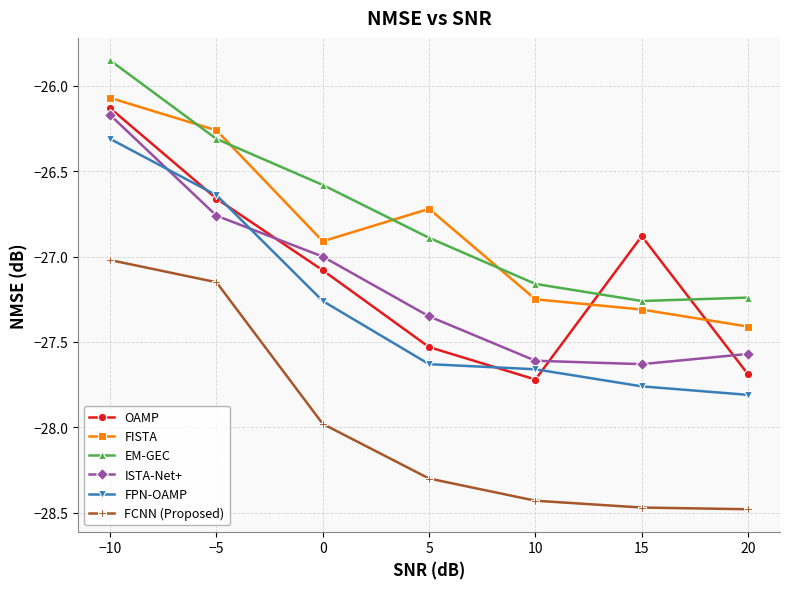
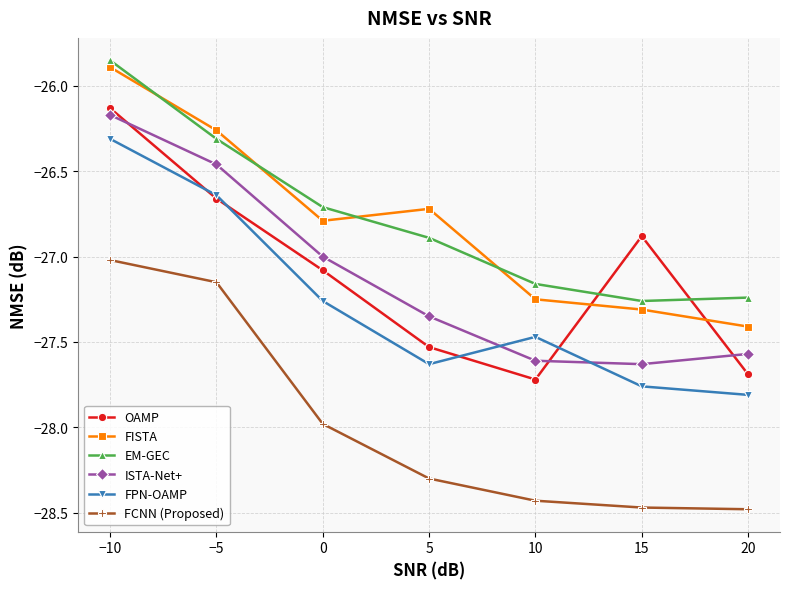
FISTA, −10: -26.07 -> -25.89
ISTA-Net+, −5: -26.76 -> -26.46
FISTA, 0: -26.91 -> -26.79
EM-GEC, 0: -26.58 -> -26.71
FPN-OAMP, 10: -27.66 -> -27.47
